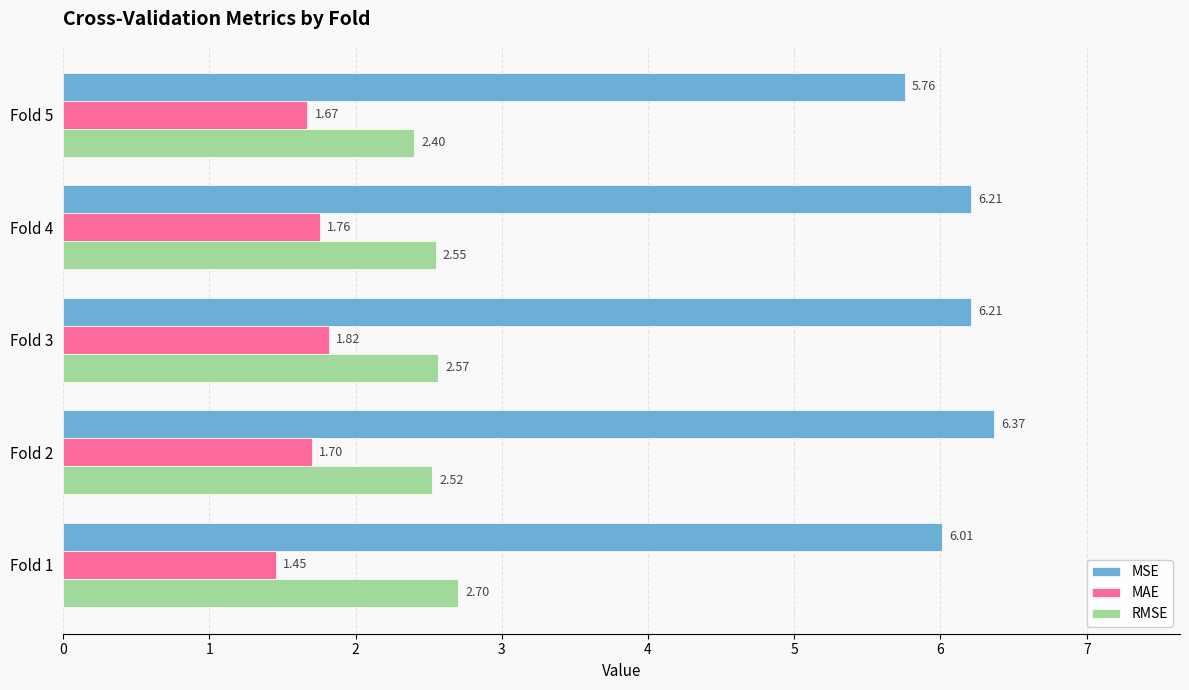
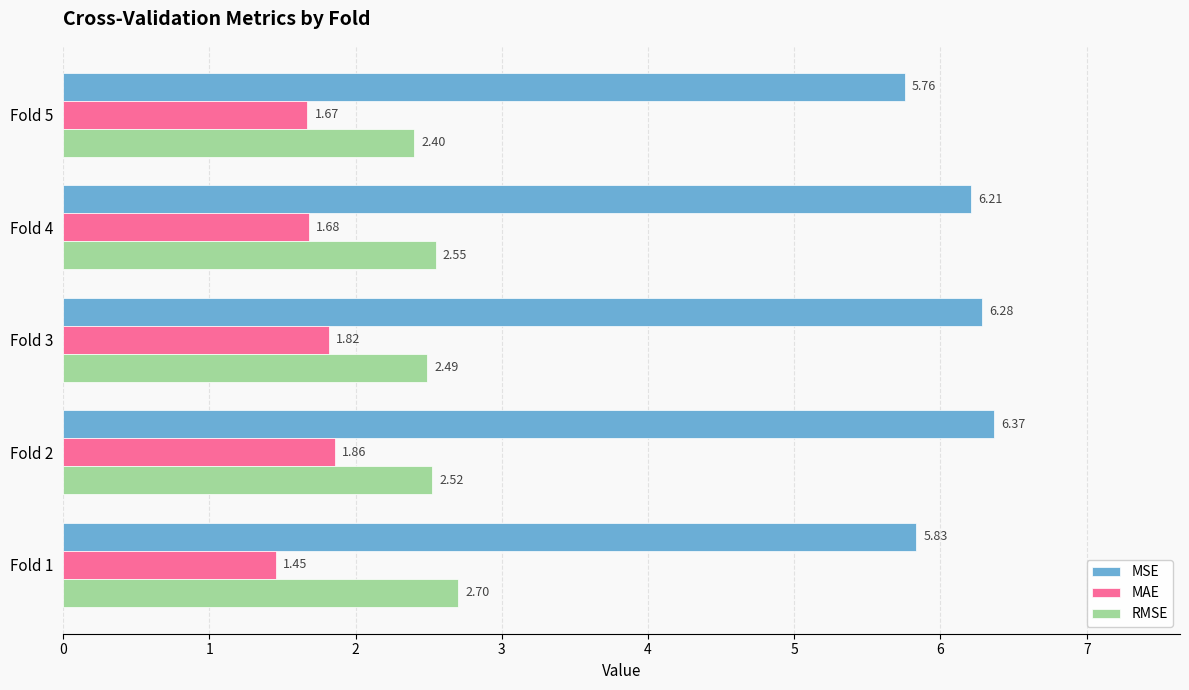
MAE, Fold 4: 1.76 -> 1.68
MSE, Fold 3: 6.21 -> 6.28
RMSE, Fold 3: 2.57 -> 2.49
MAE, Fold 2: 1.70 -> 1.86
MSE, Fold 1: 6.01 -> 5.83
